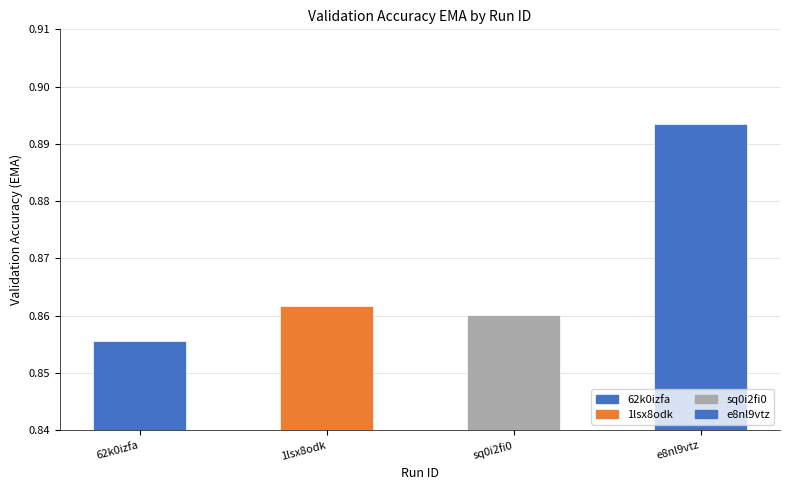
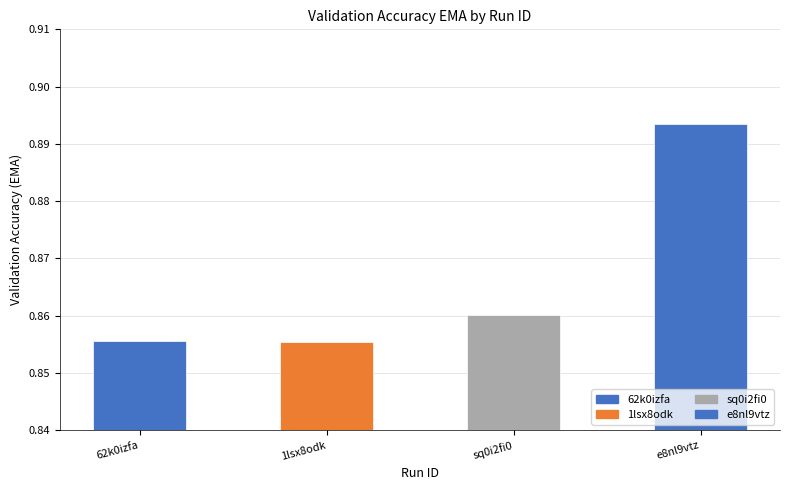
1lsx8odk: 0.862 -> 0.855
